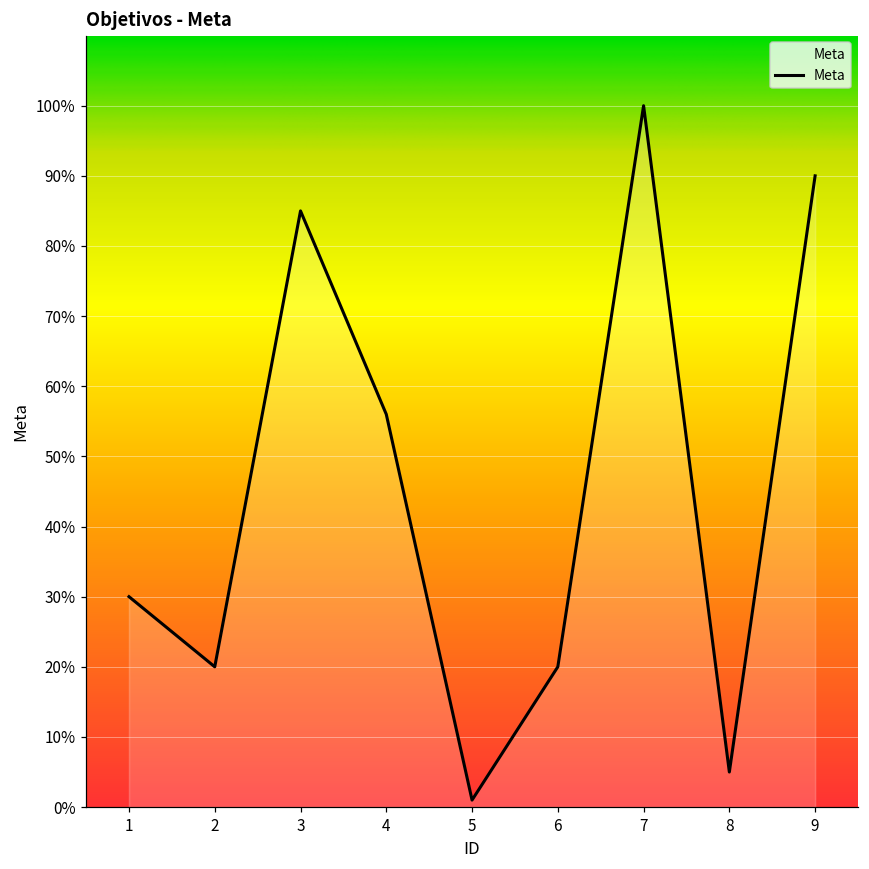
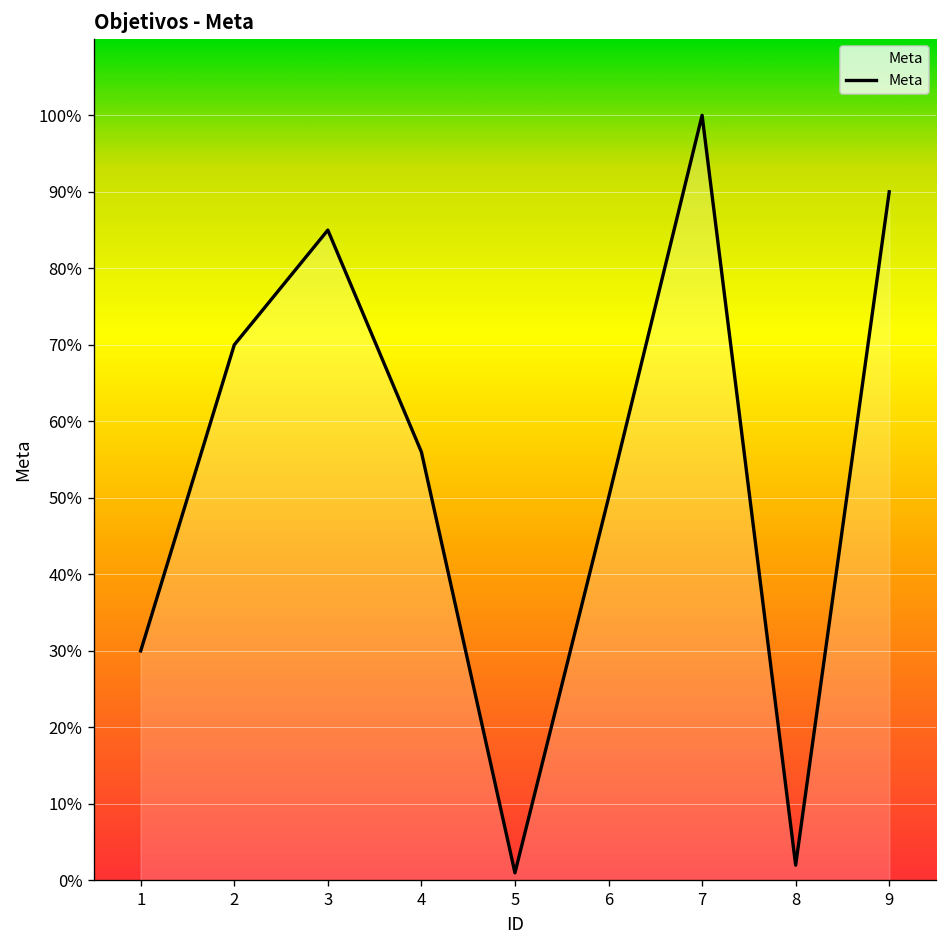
2: 20% -> 70%
6: 20% -> 50%
8: 5% -> 2%
